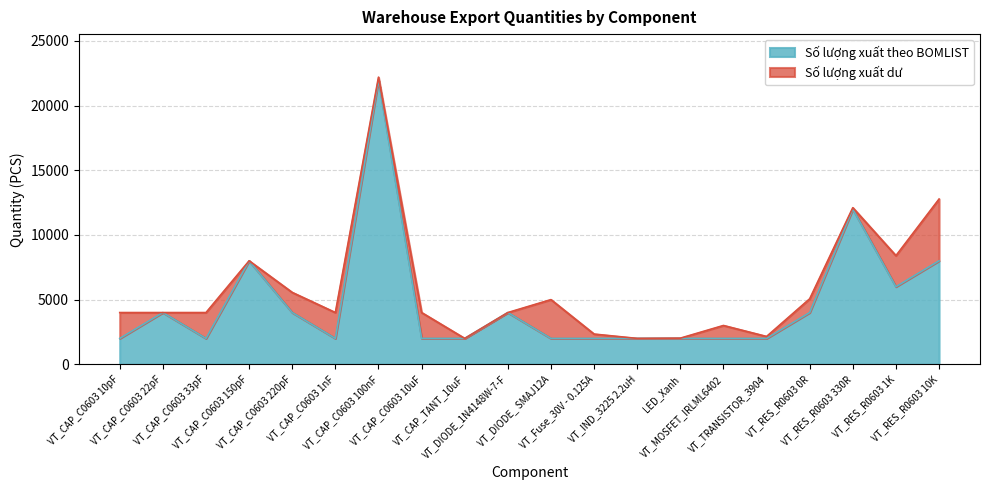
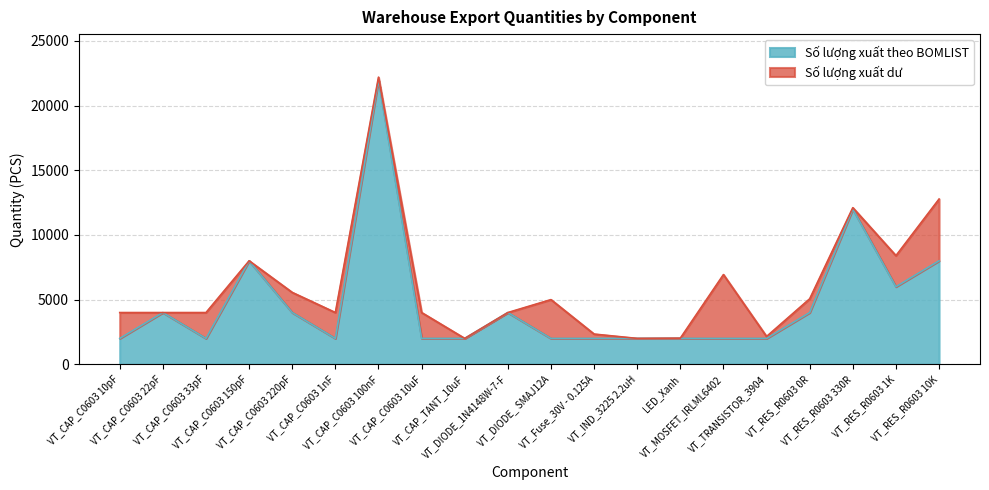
Số lượng xuất dư, VT_MOSFET_IRLML6402: 1000 -> 4900
